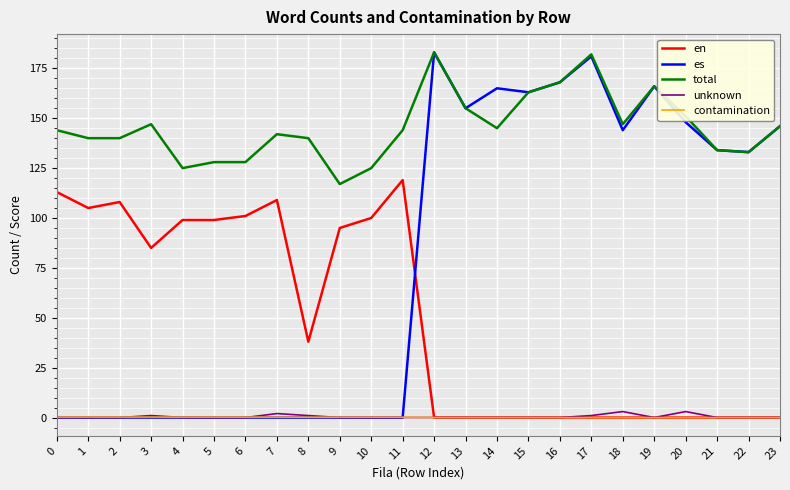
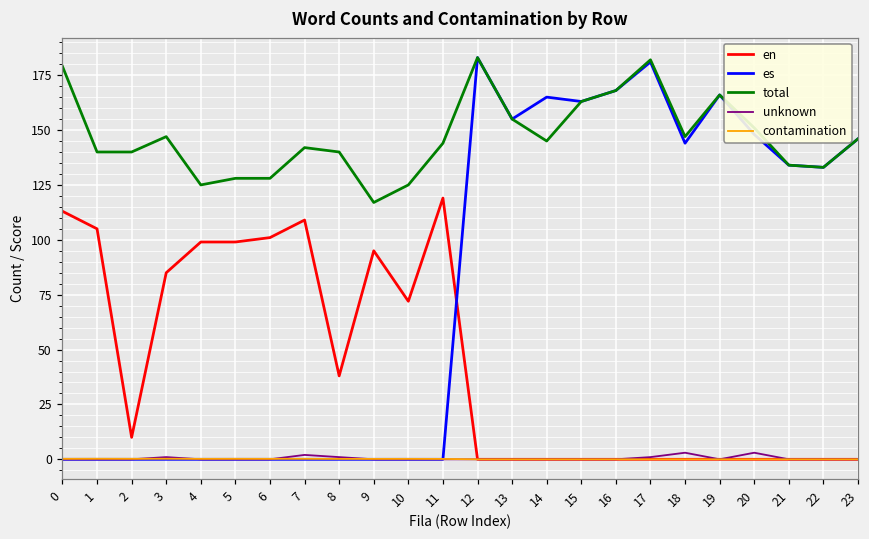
total, 0: 144 -> 179
en, 2: 108 -> 10
en, 10: 100 -> 72
